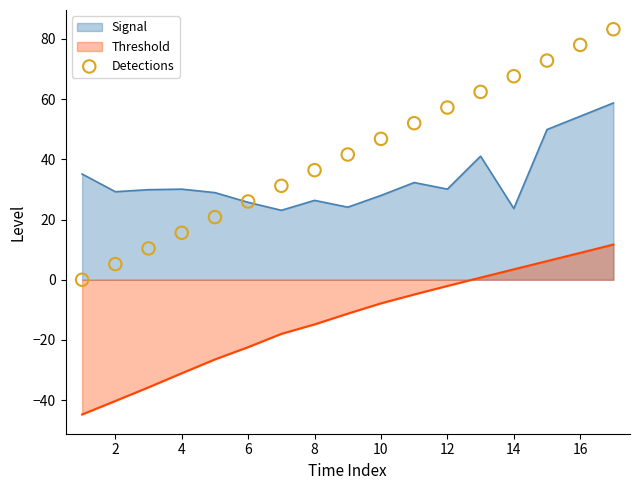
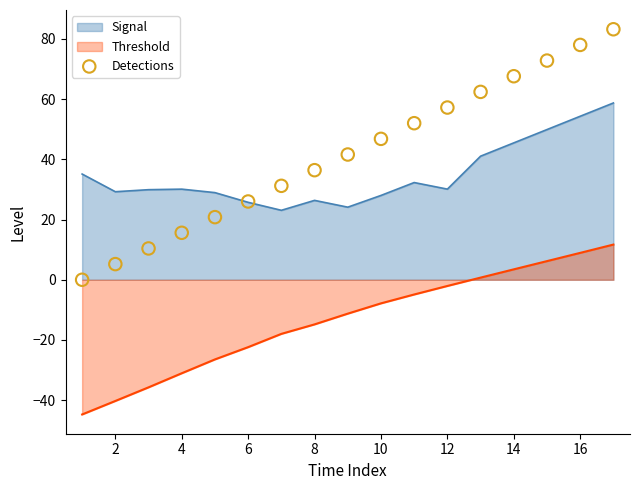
Signal, 14: 24 -> 45
